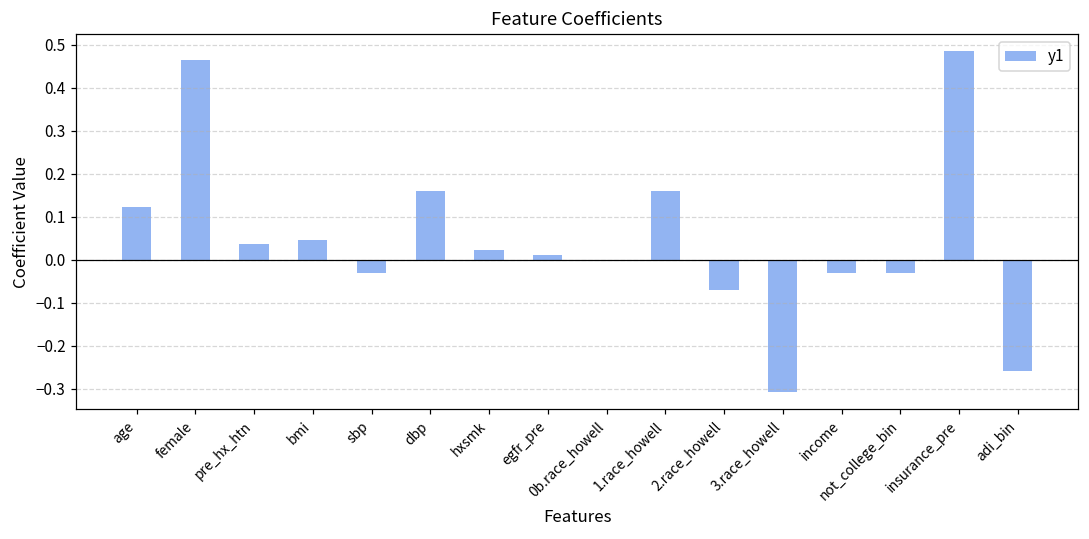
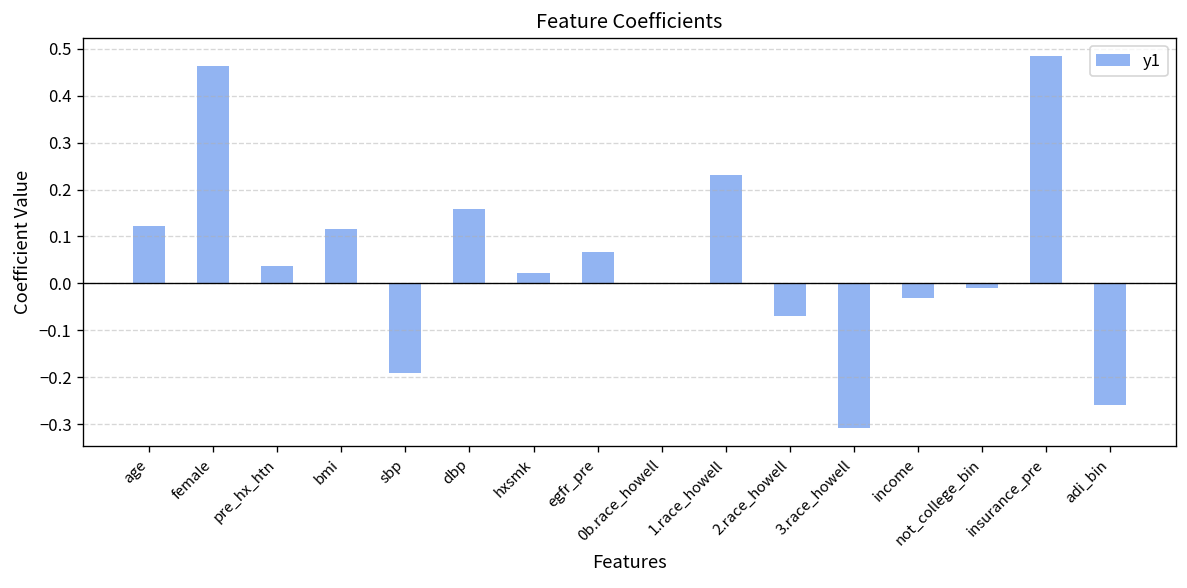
bmi: 0.05 -> 0.12
sbp: -0.03 -> -0.19
egfr_pre: 0.01 -> 0.07
1.race_howell: 0.16 -> 0.23
not_college_bin: -0.03 -> -0.01
